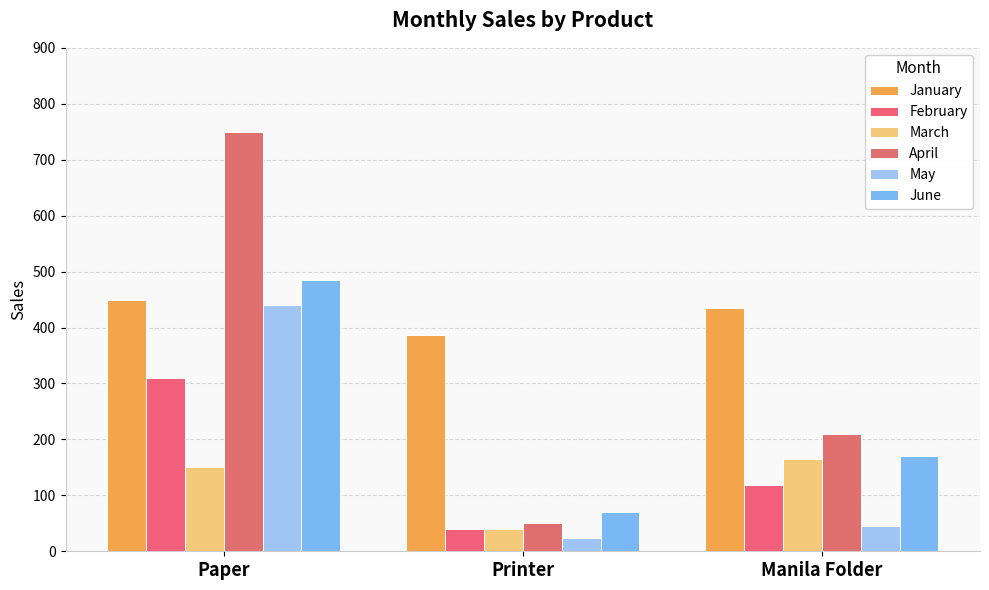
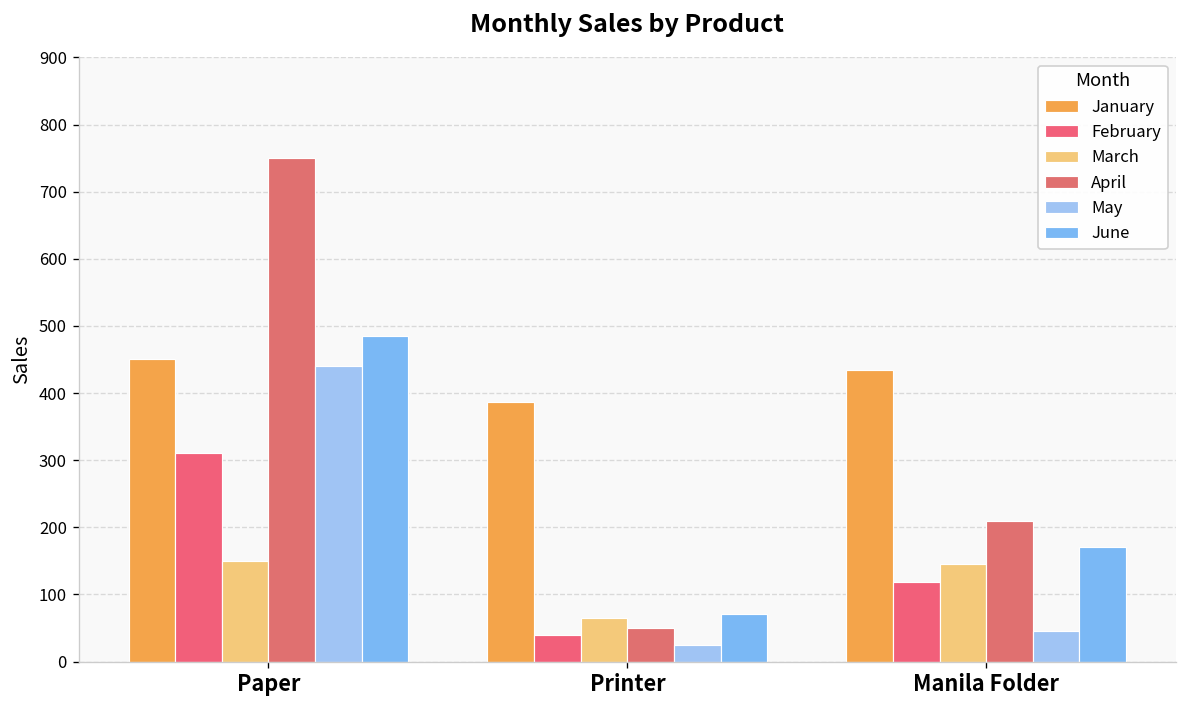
March, Printer: 40 -> 70
March, Manila Folder: 170 -> 150
